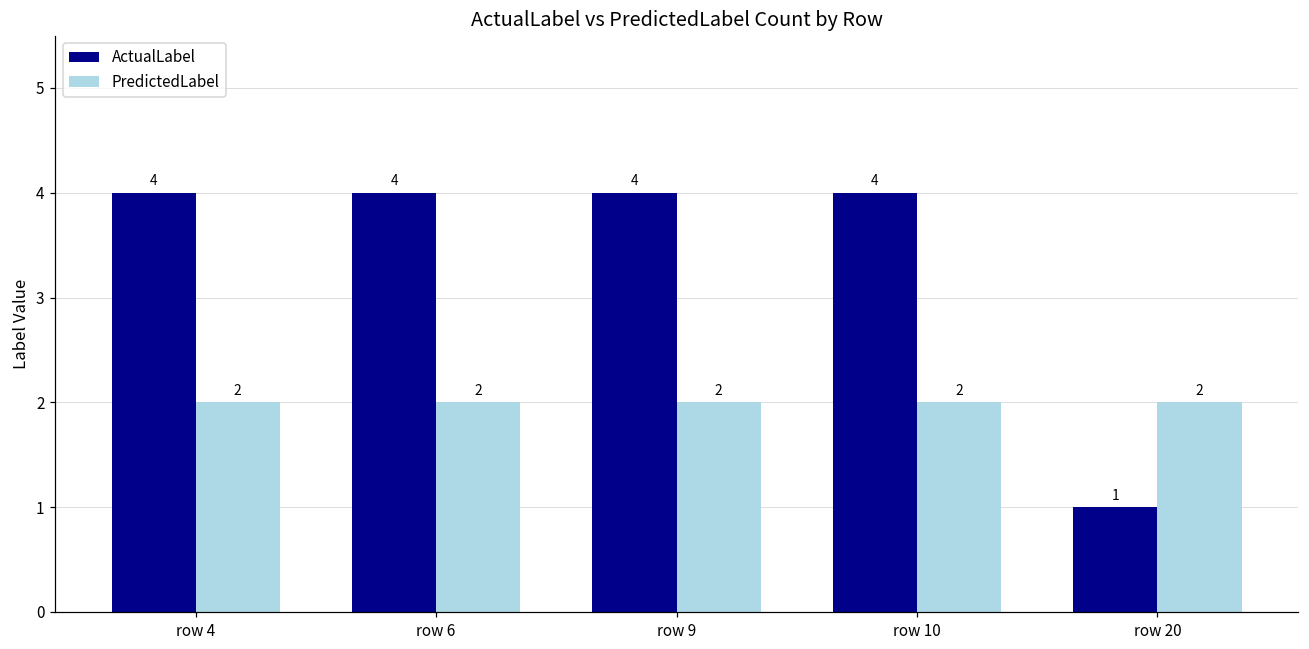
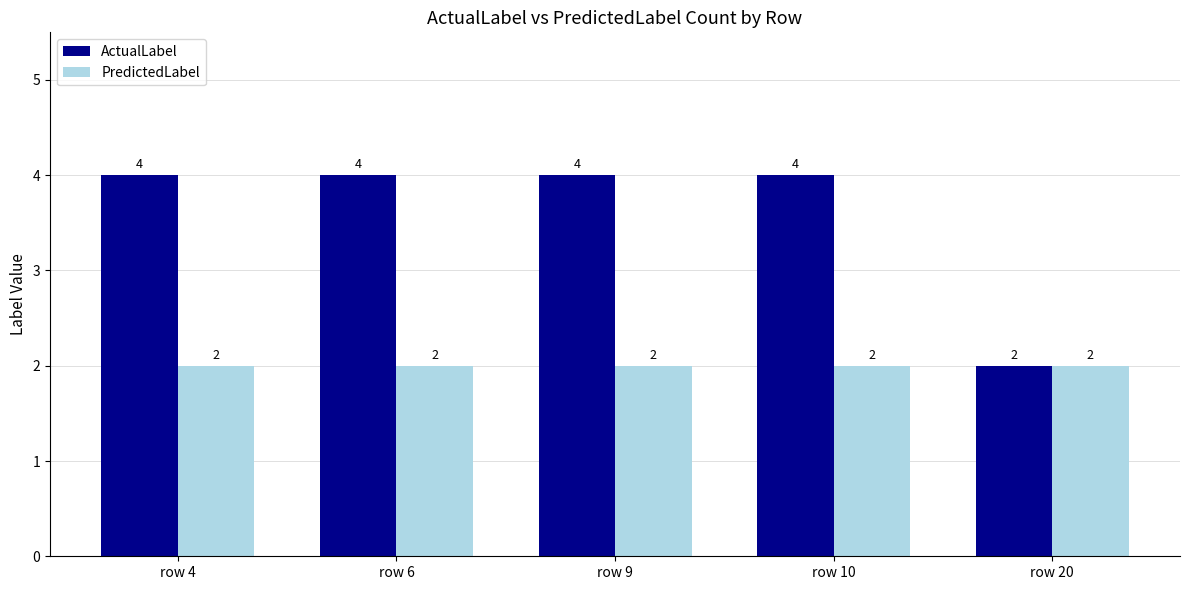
ActualLabel, row 20: 1 -> 2
